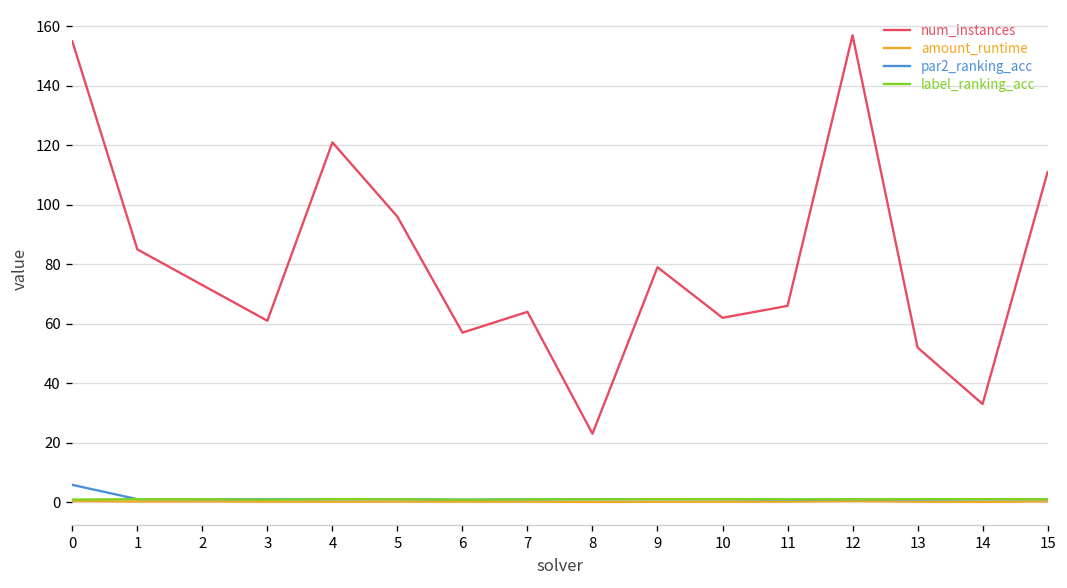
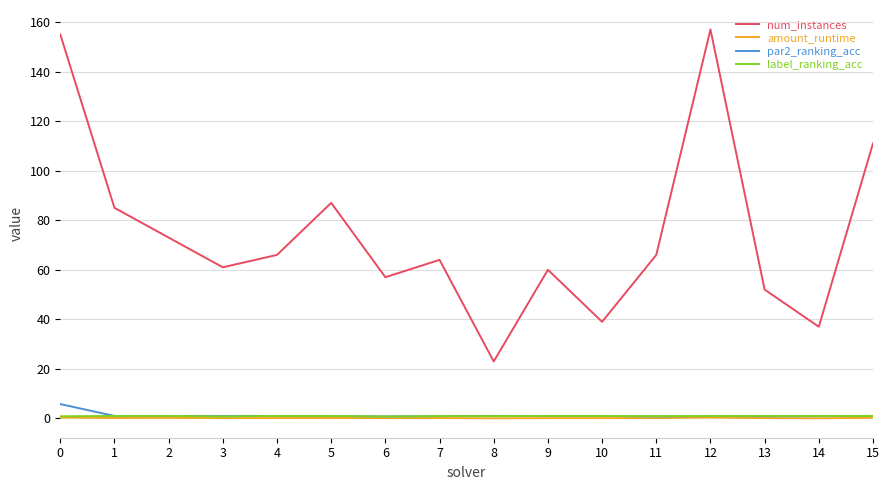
num_instances, 4: 121 -> 66
num_instances, 5: 96 -> 87
num_instances, 9: 79 -> 60
num_instances, 10: 62 -> 39
num_instances, 14: 33 -> 37
